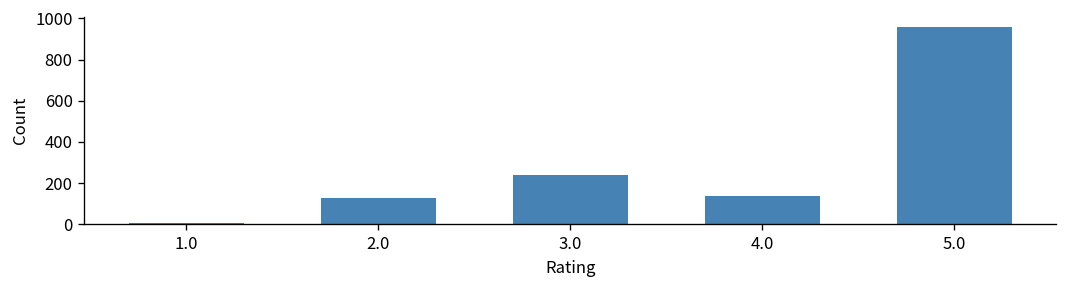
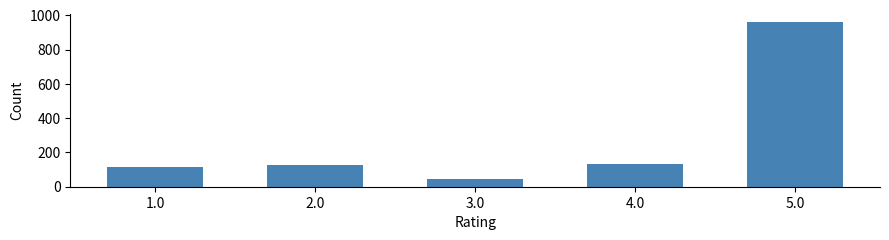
1.0: 10 -> 120
3.0: 240 -> 50
